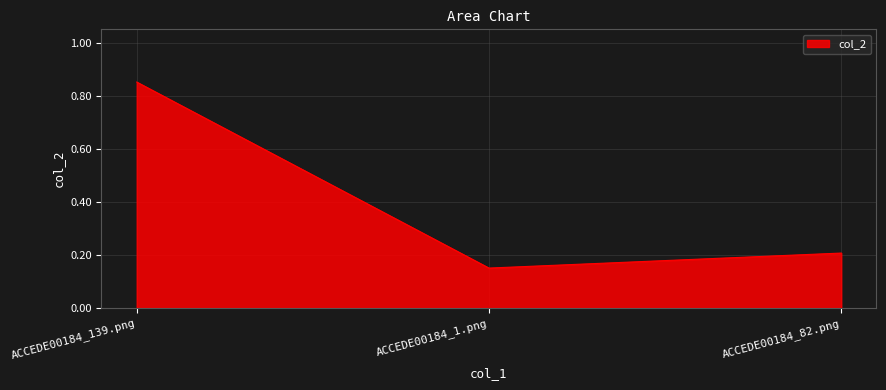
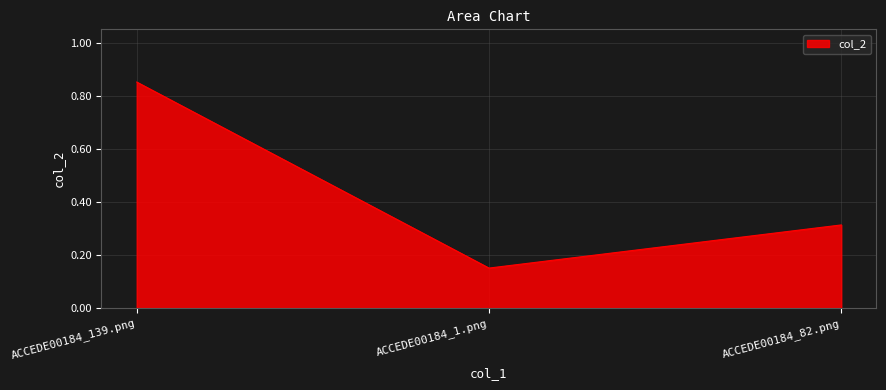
ACCEDE00184_82.png: 0.21 -> 0.31
